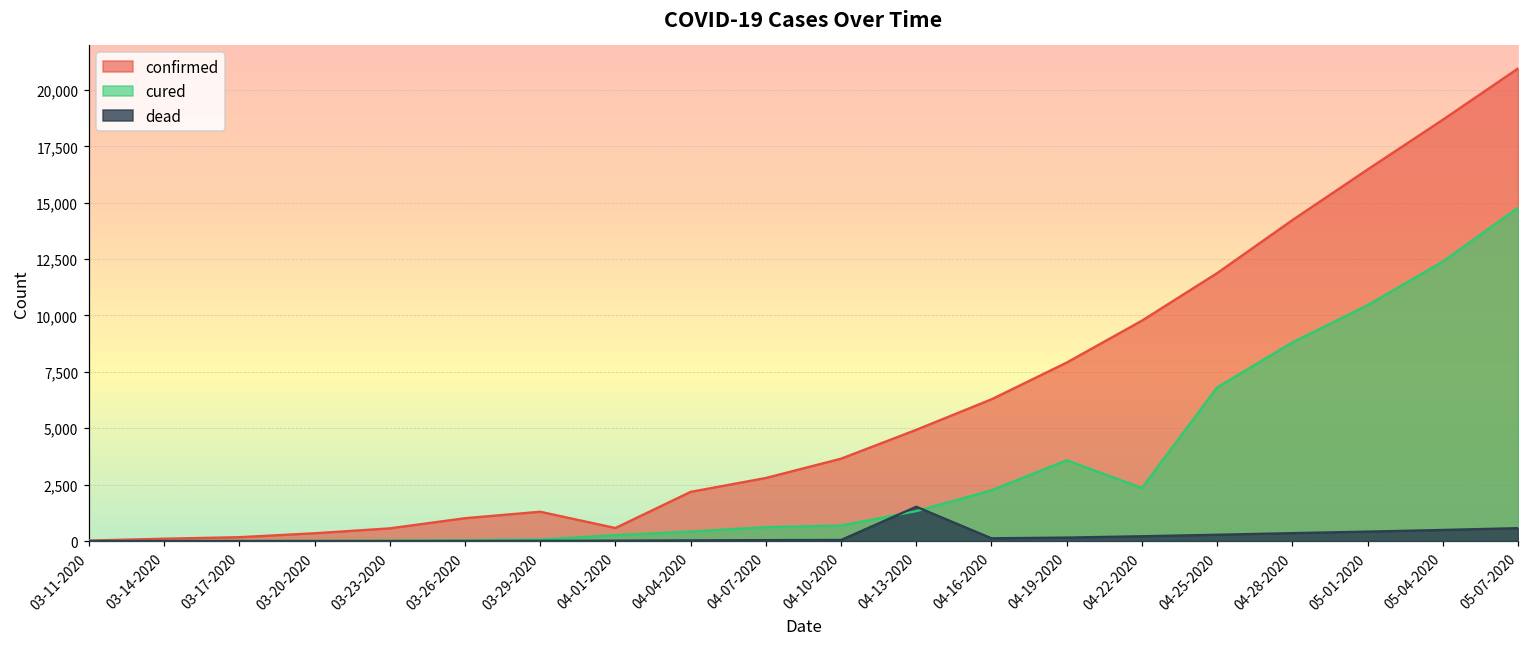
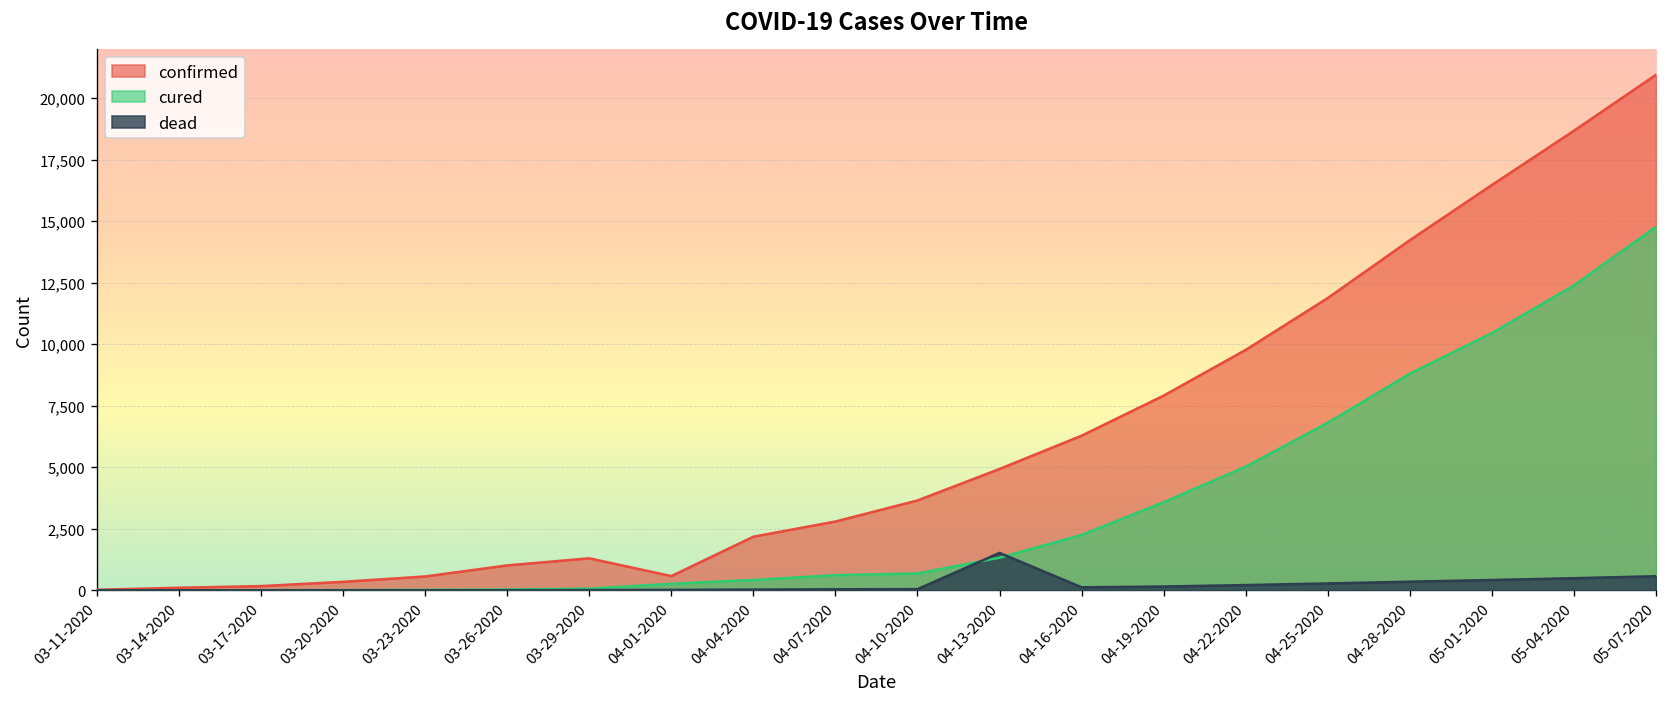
cured, 04-22-2020: 2,400 -> 5,000
